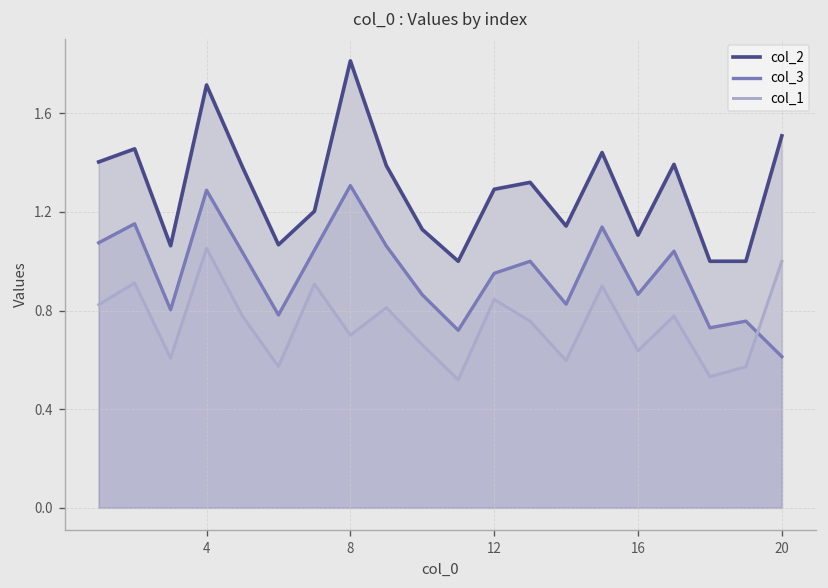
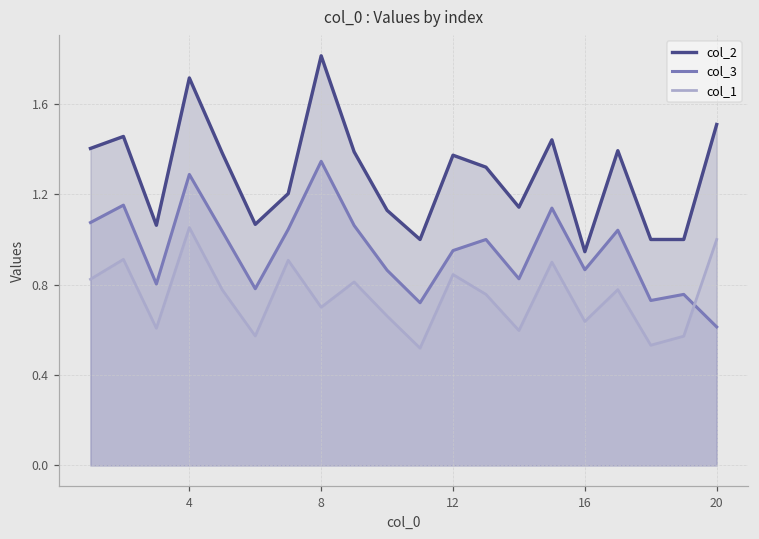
col_3, 8: 1.31 -> 1.35
col_2, 12: 1.29 -> 1.37
col_2, 16: 1.11 -> 0.95
